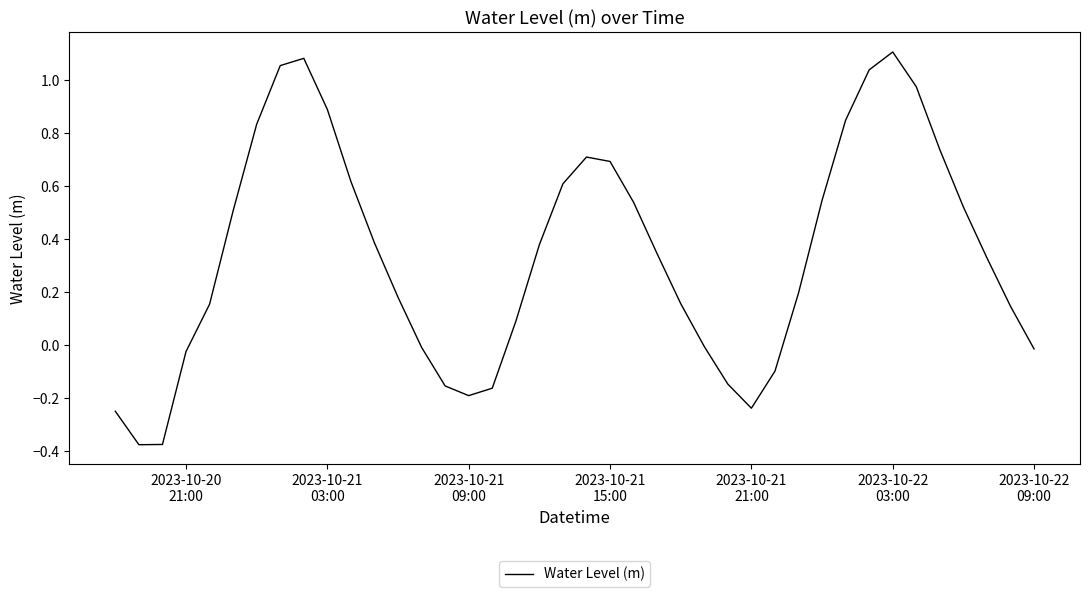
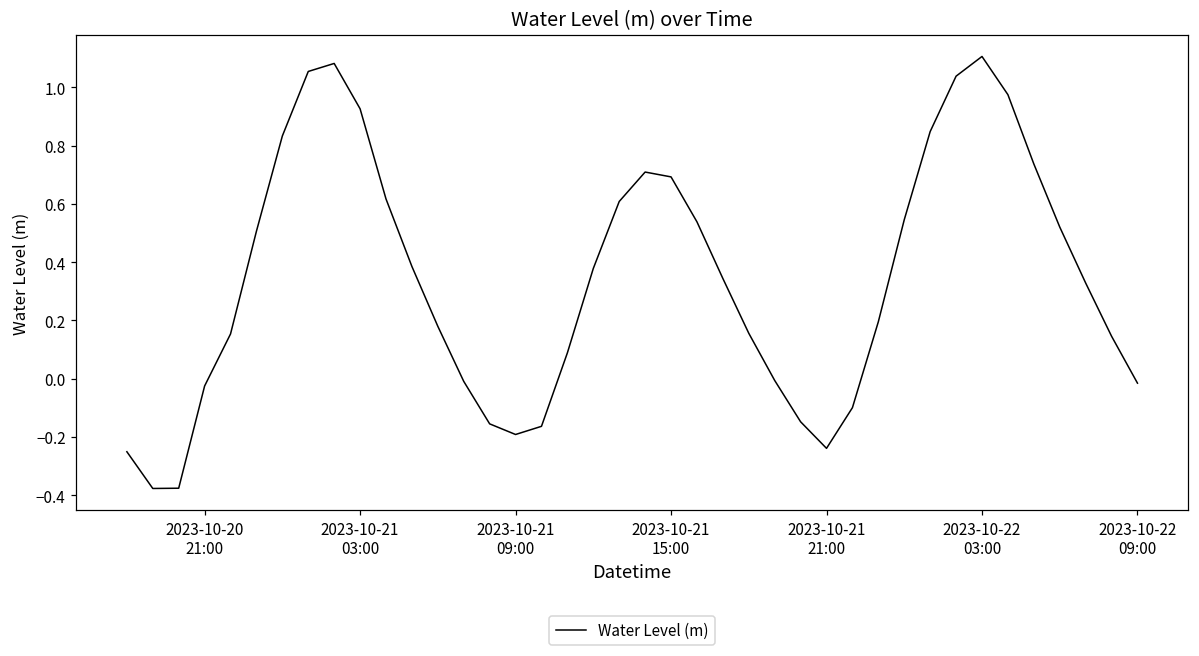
2023-10-21 03:00: 0.89 -> 0.93
